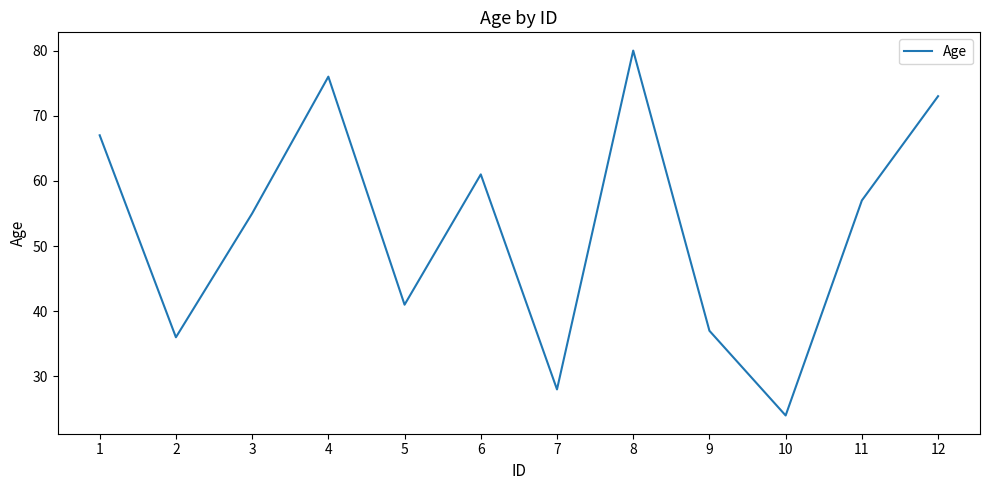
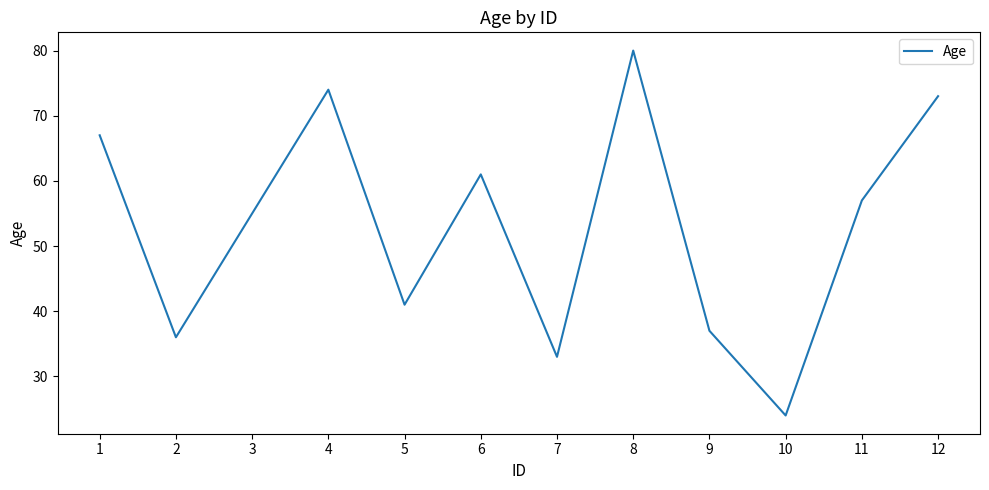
4: 76 -> 74
7: 28 -> 33
